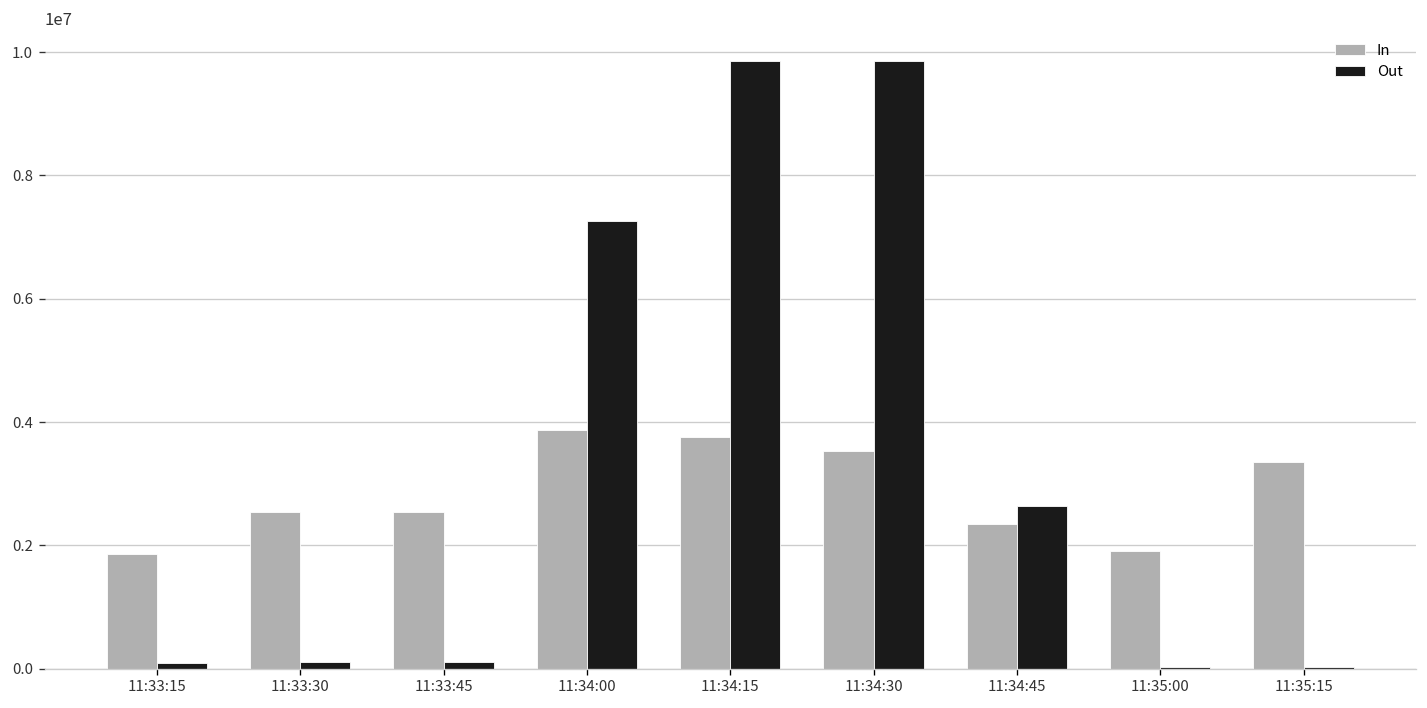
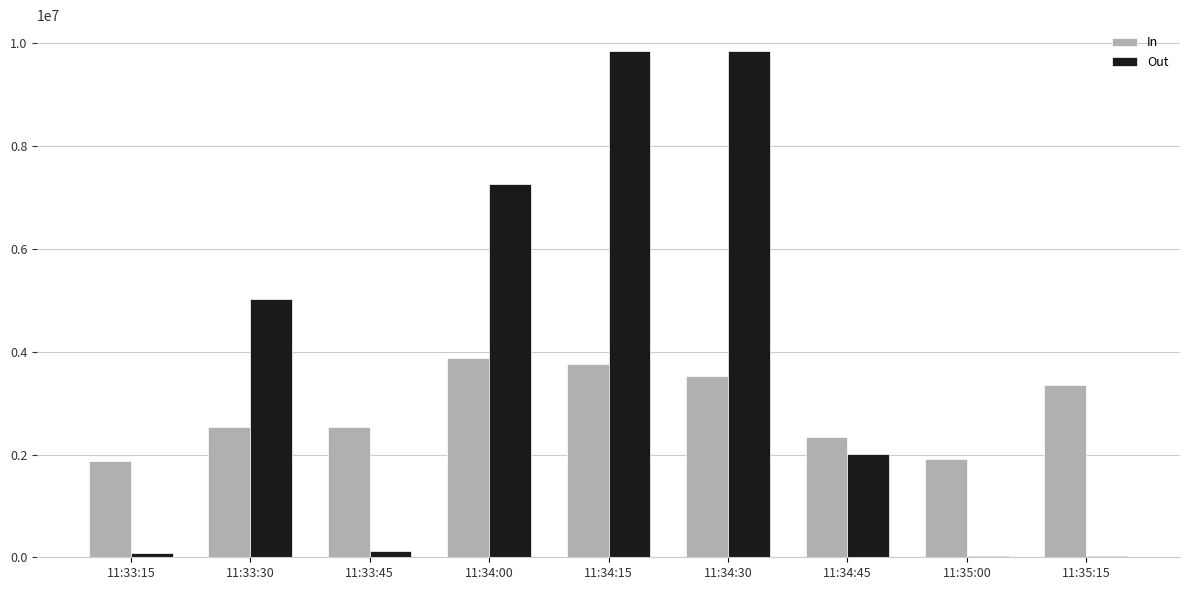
Out, 11:33:30: 100000 -> 5000000
Out, 11:34:45: 2600000 -> 2000000
